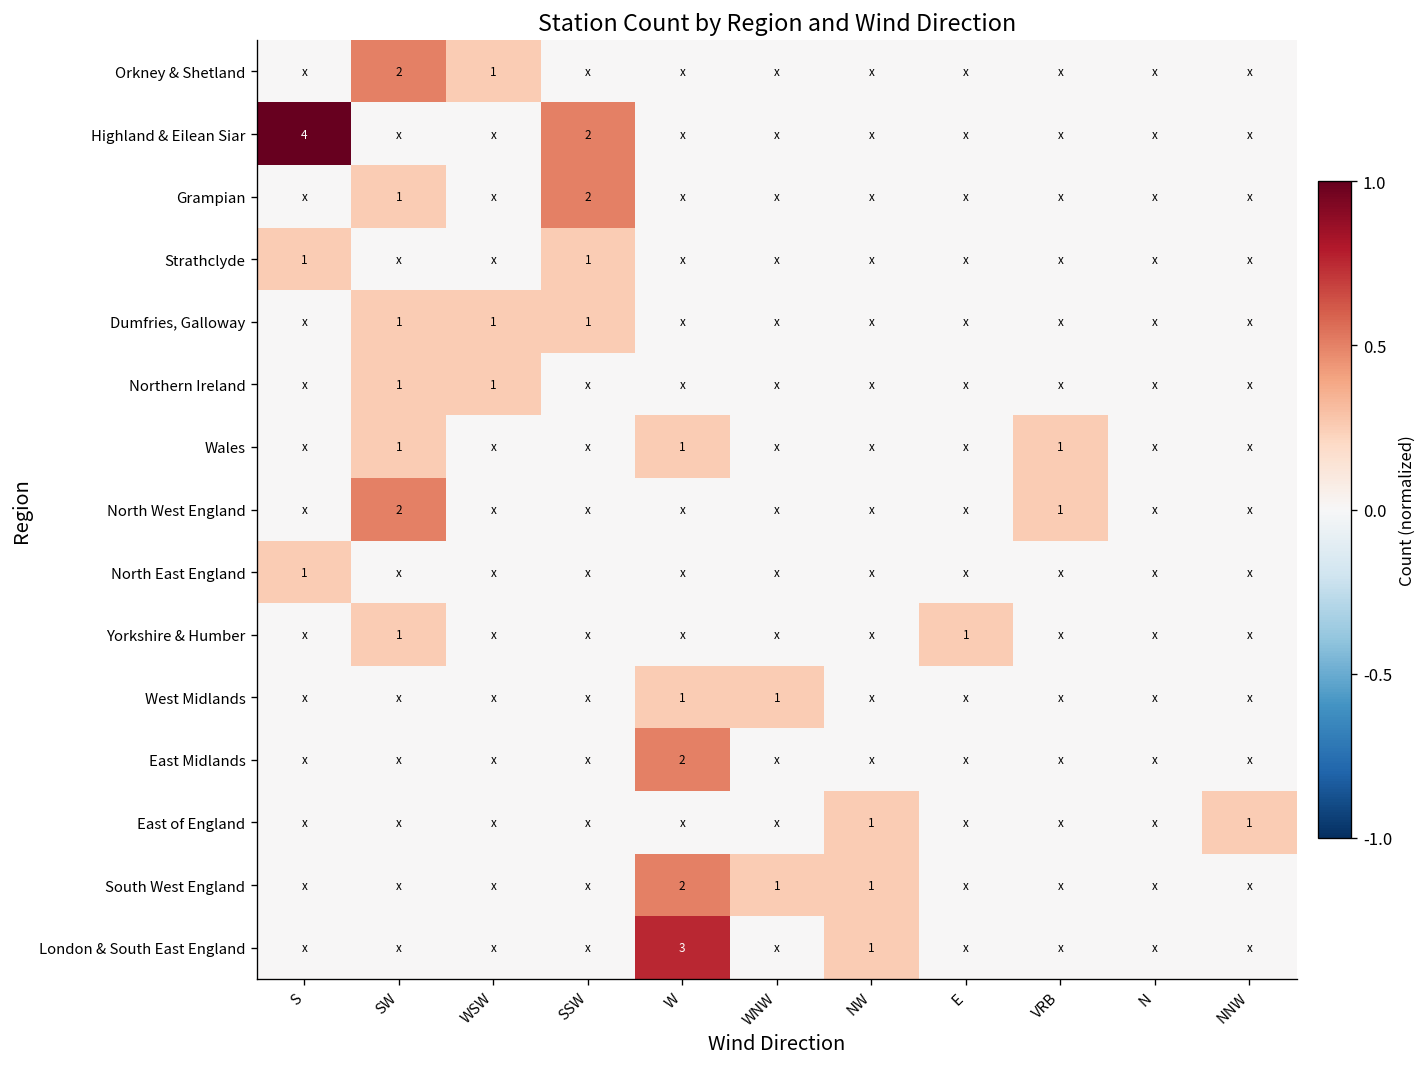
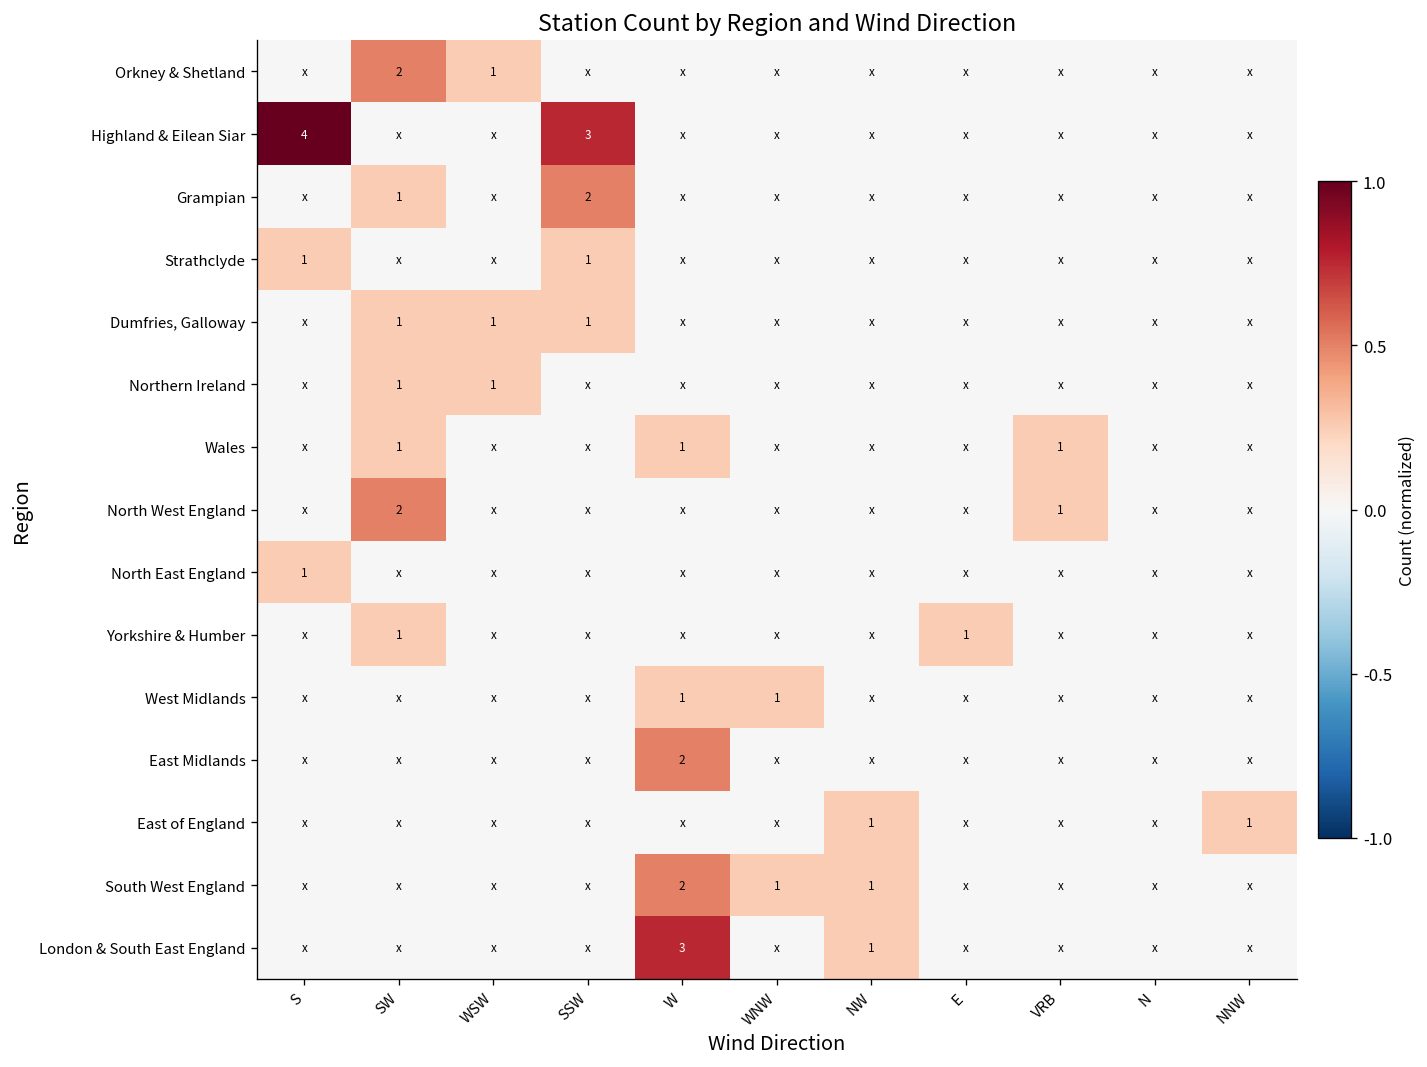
Highland & Eilean Siar, SSW: 2 -> 3
